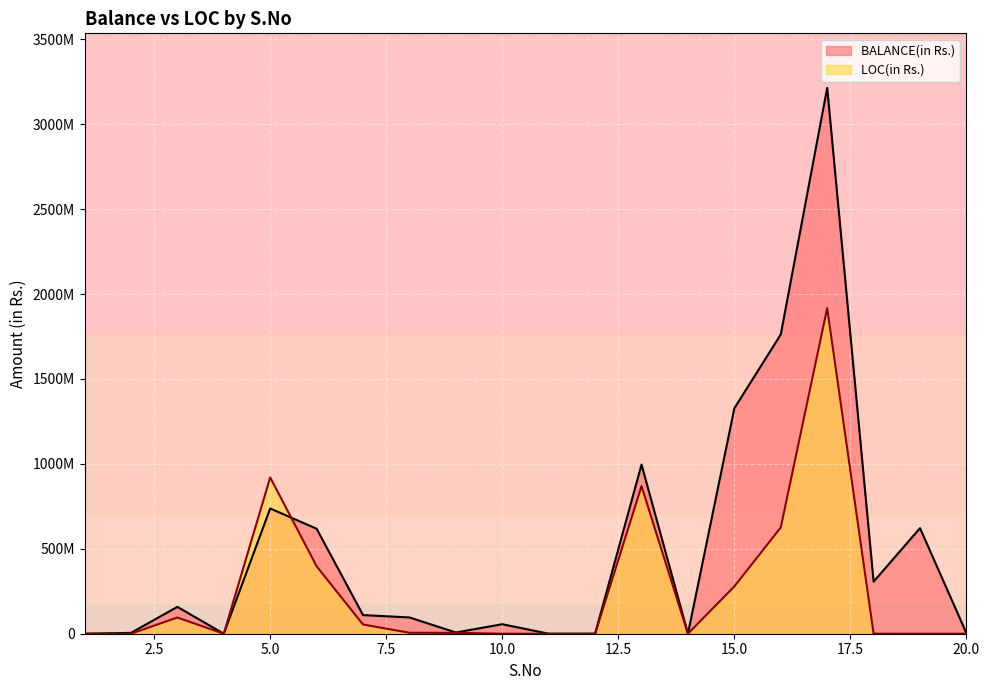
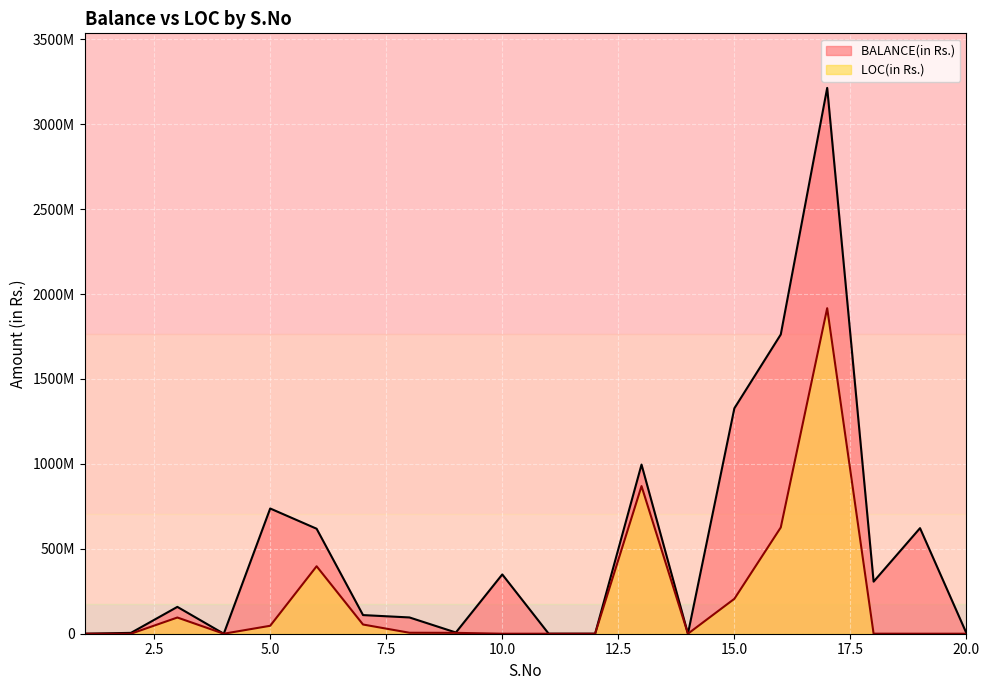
LOC(in Rs.), 5.0: 920000000 -> 50000000
BALANCE(in Rs.), 10.0: 60000000 -> 350000000
LOC(in Rs.), 15.0: 280000000 -> 210000000
